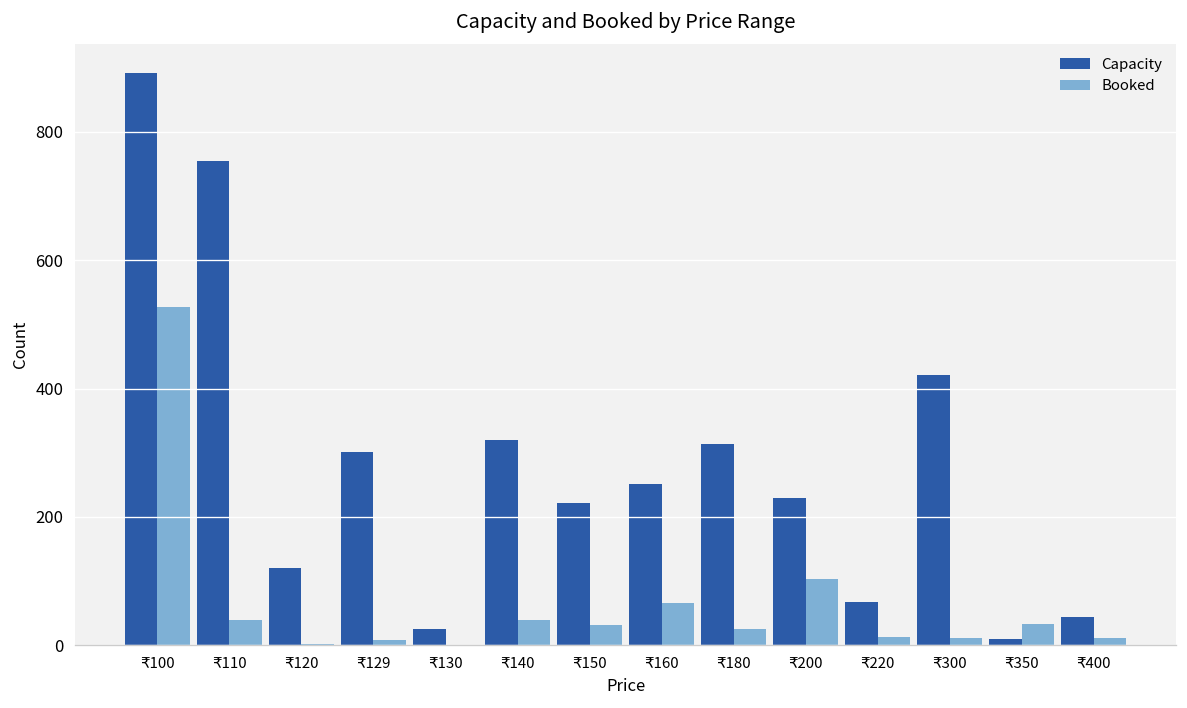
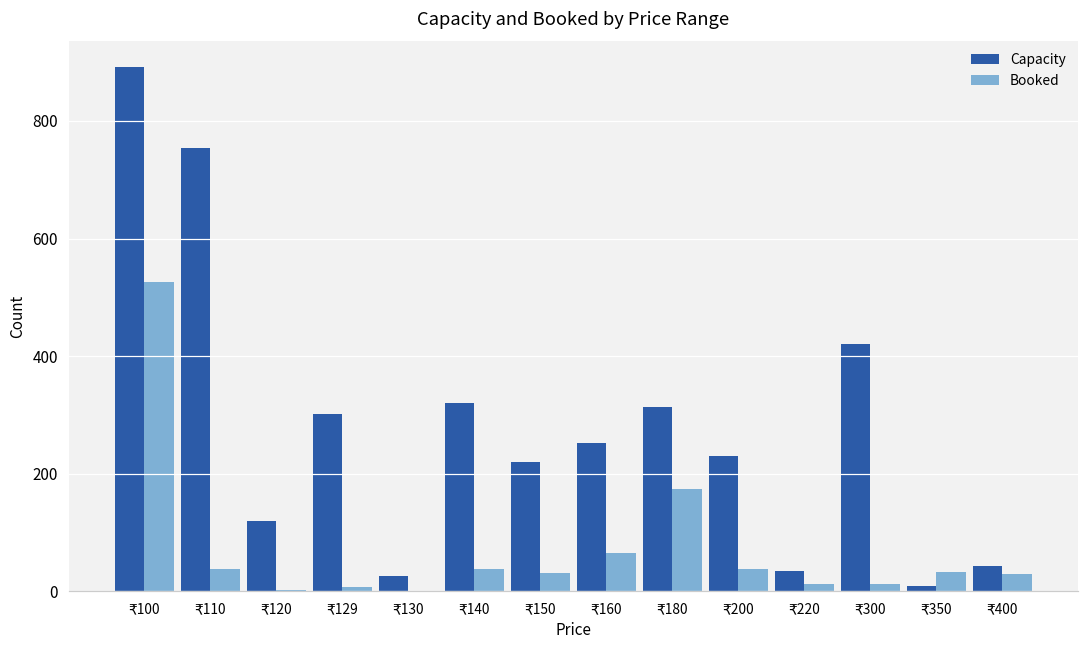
Booked, ₹180: 30 -> 180
Booked, ₹200: 100 -> 40
Capacity, ₹220: 70 -> 40
Booked, ₹400: 10 -> 30
